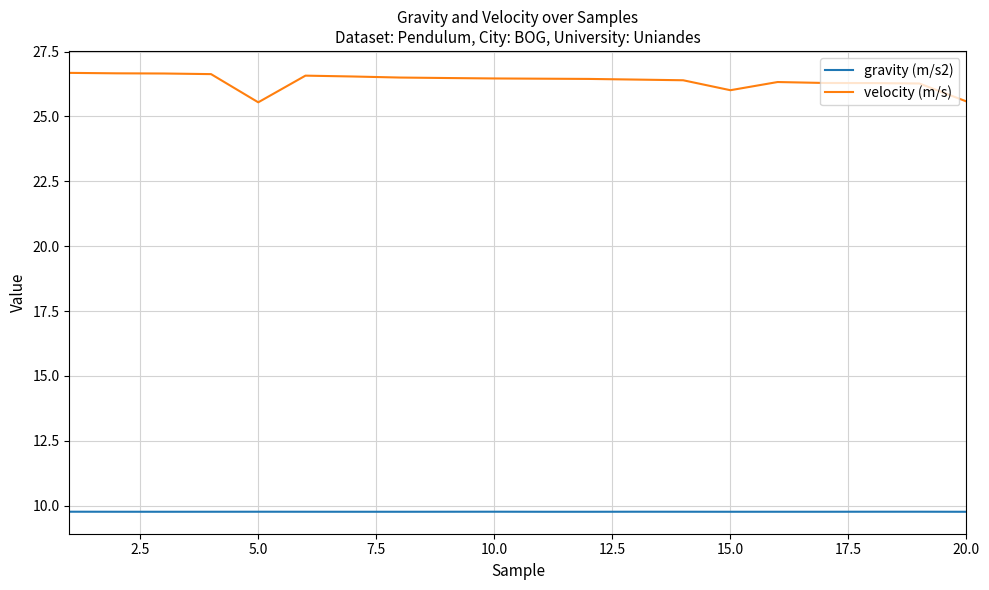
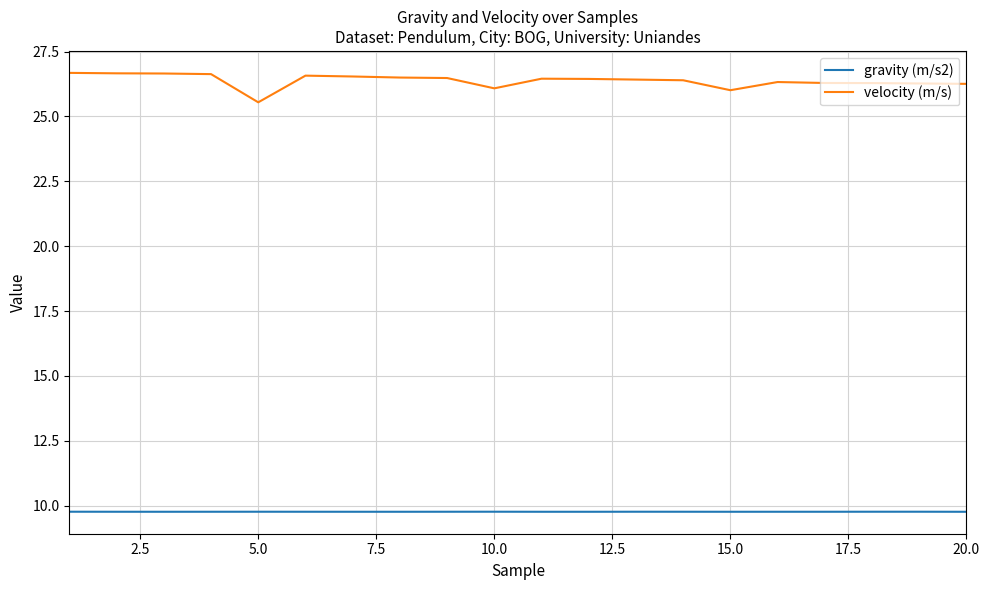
velocity (m/s), 10.0: 26.5 -> 26.1
velocity (m/s), 20.0: 25.6 -> 26.3
